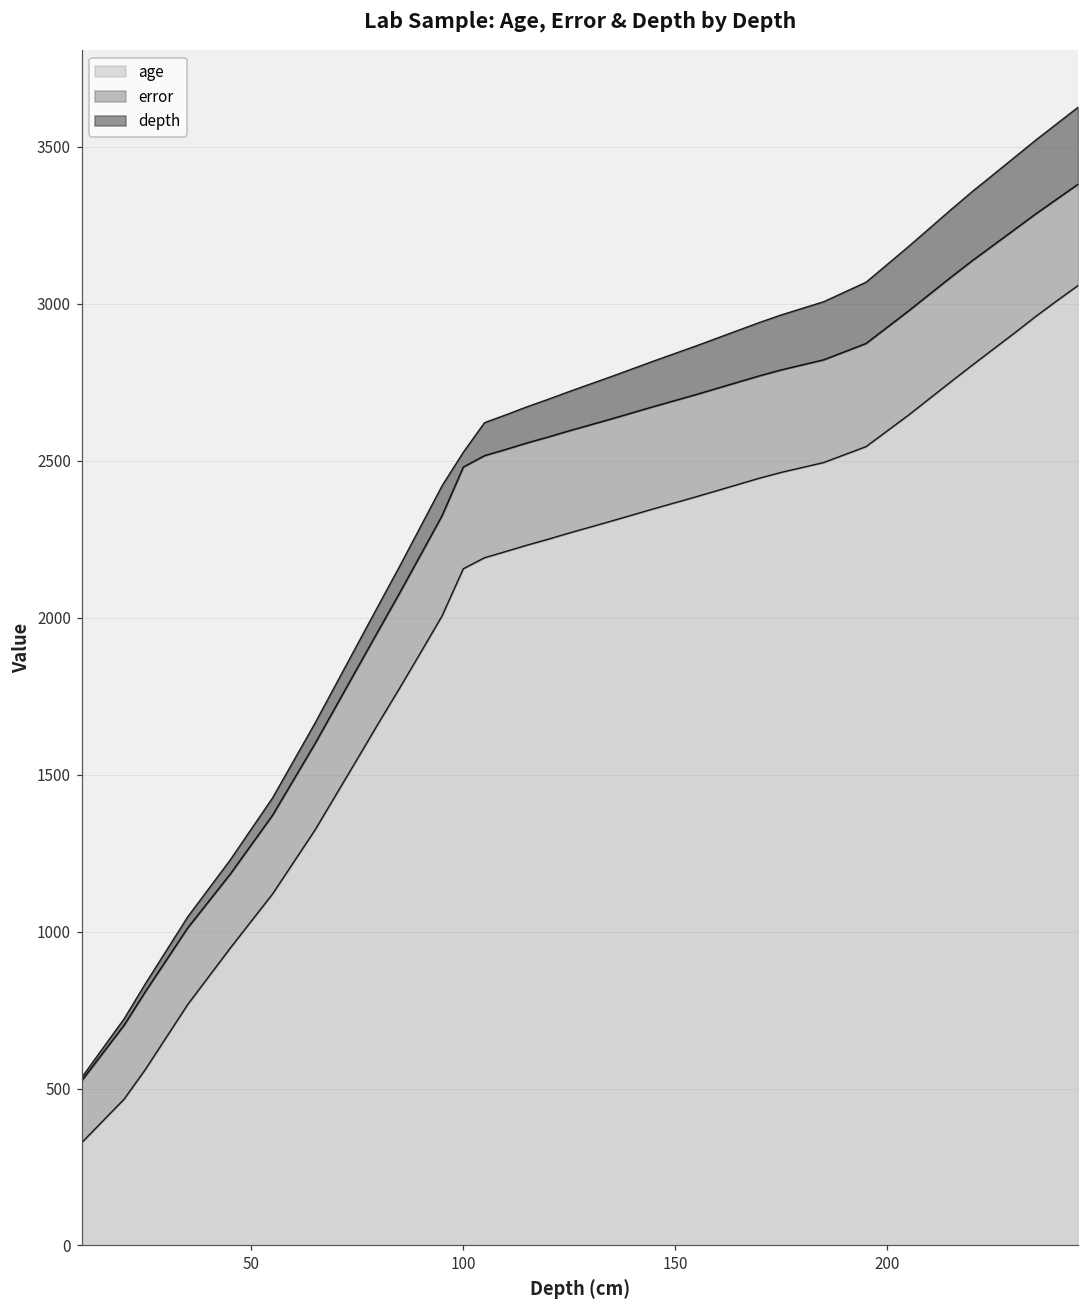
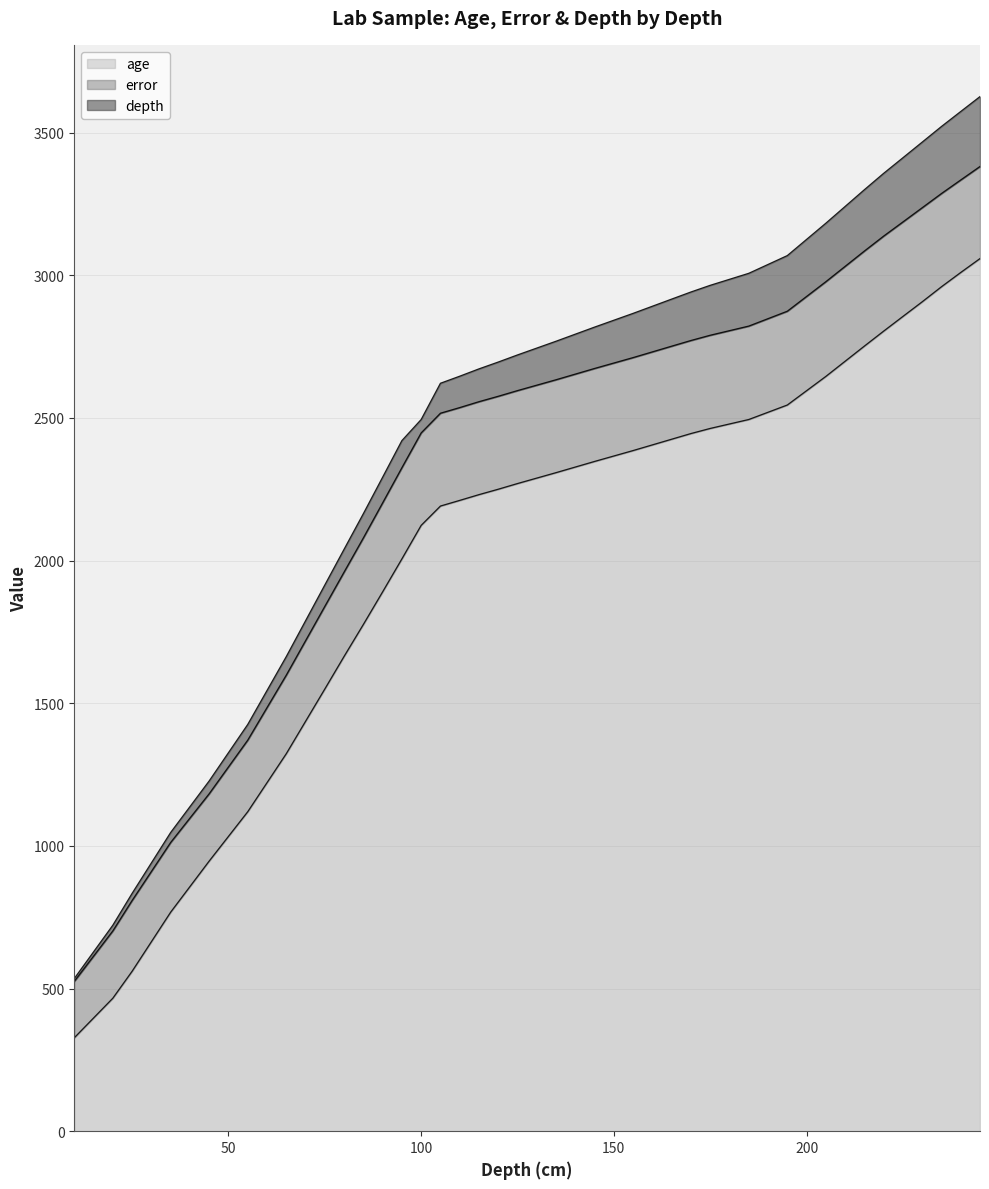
age, 100: 2160 -> 2120
